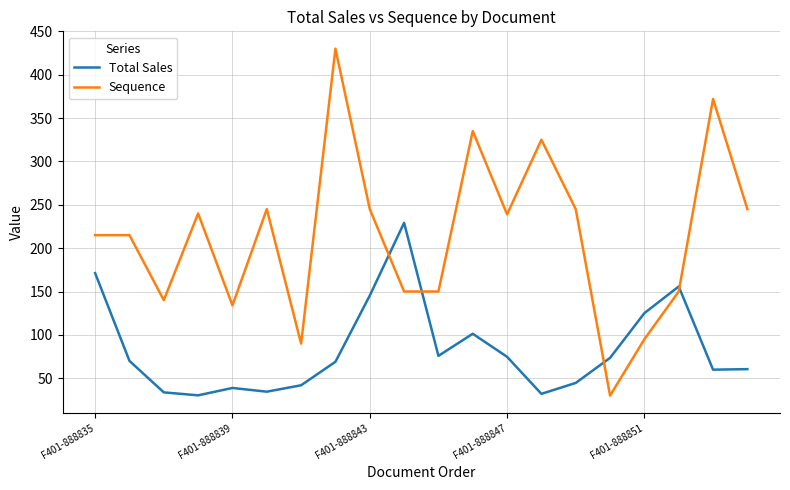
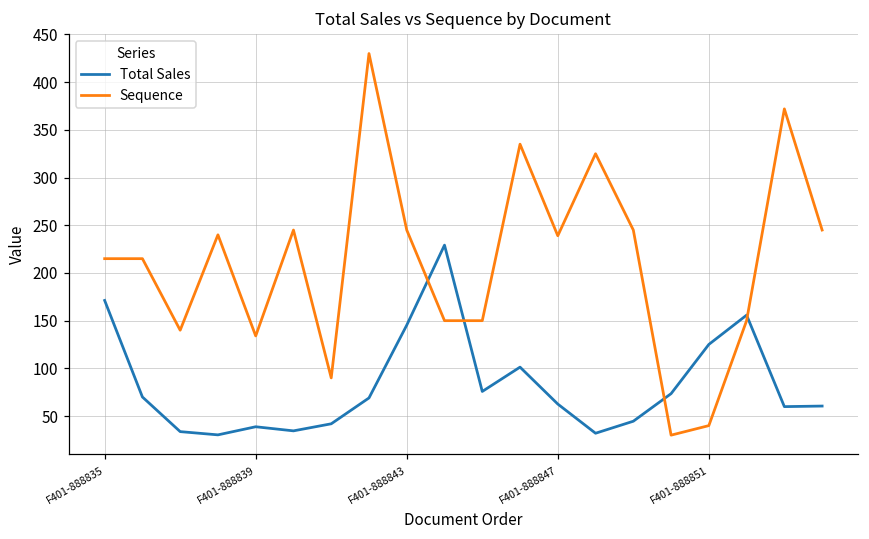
Total Sales, F401-888847: 70 -> 60
Sequence, F401-888851: 100 -> 40
